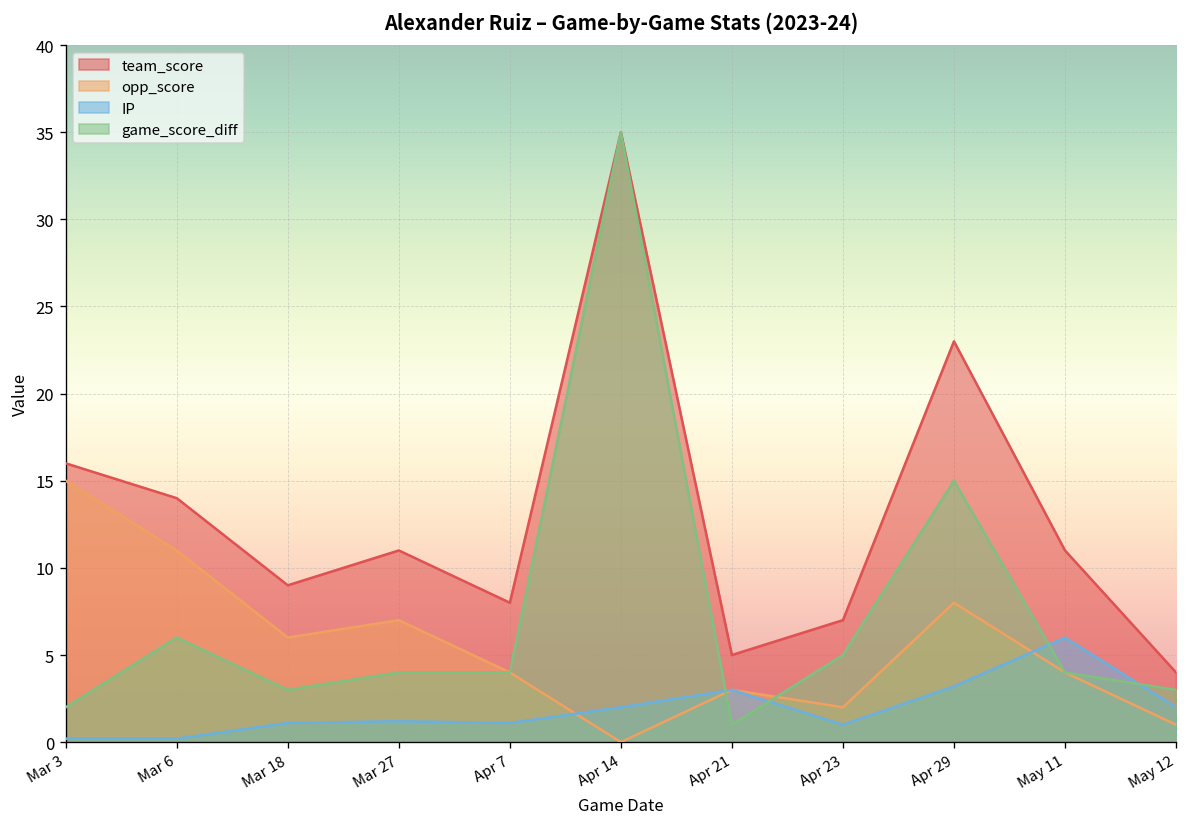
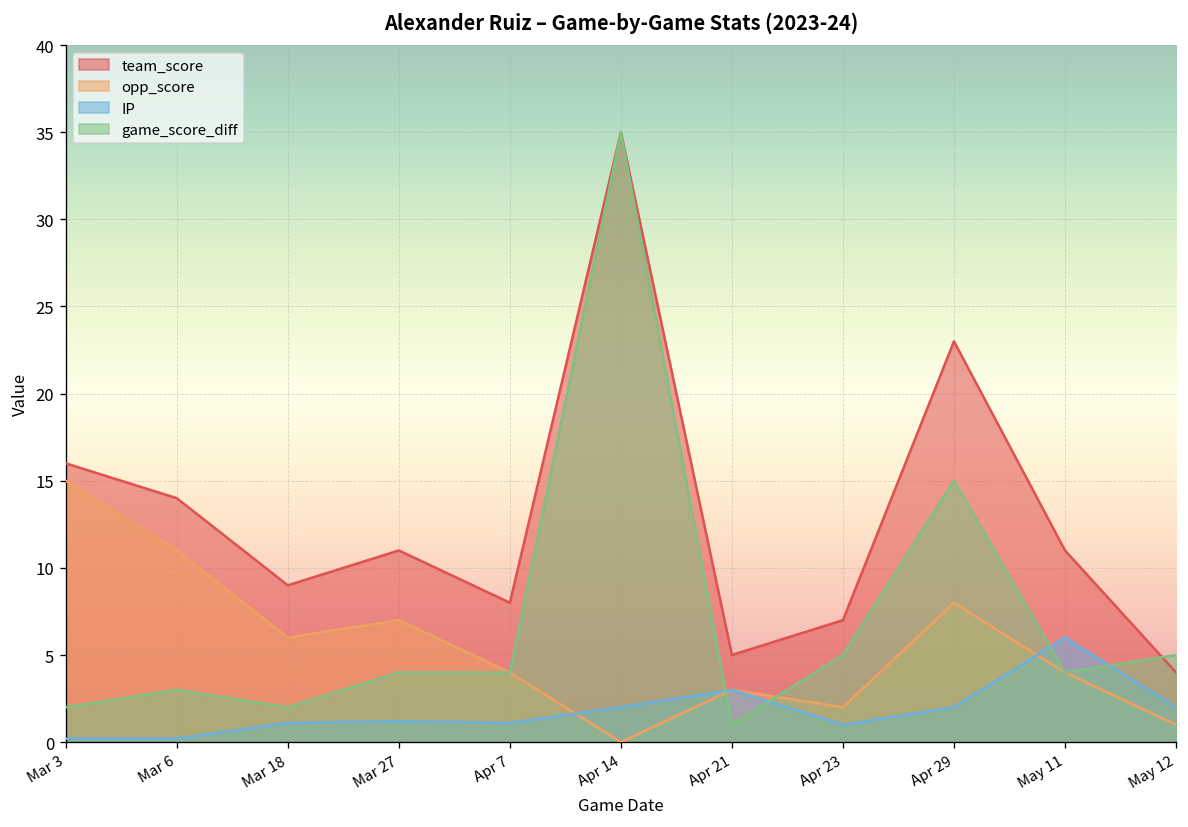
game_score_diff, Mar 6: 6 -> 3
game_score_diff, Mar 18: 3 -> 2
IP, Apr 29: 3.2 -> 2.0
game_score_diff, May 12: 3 -> 5
